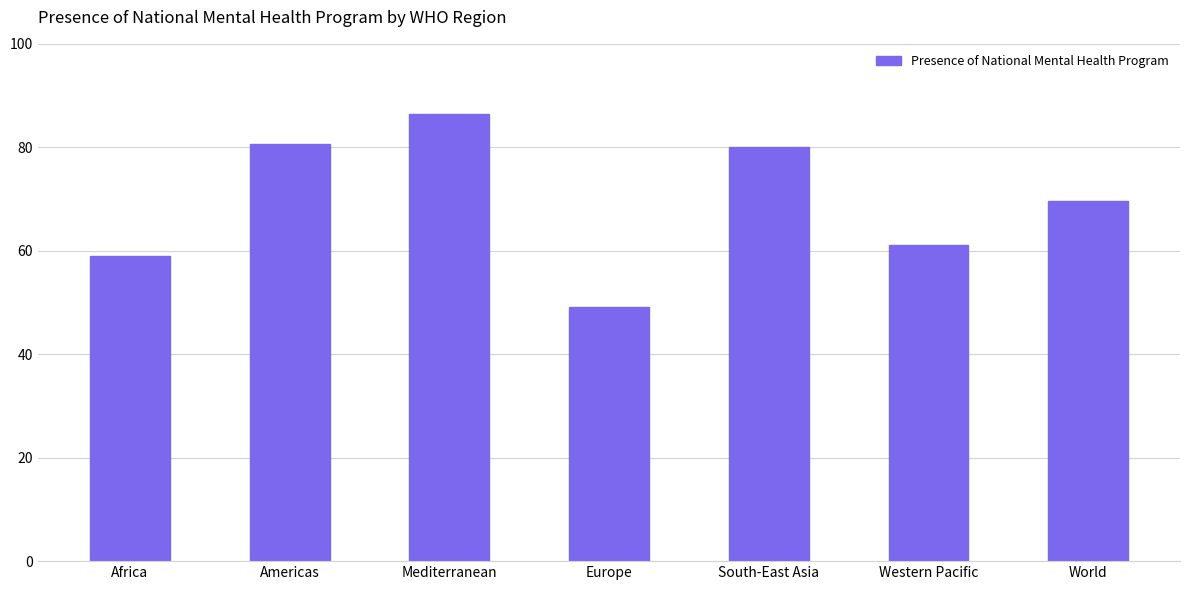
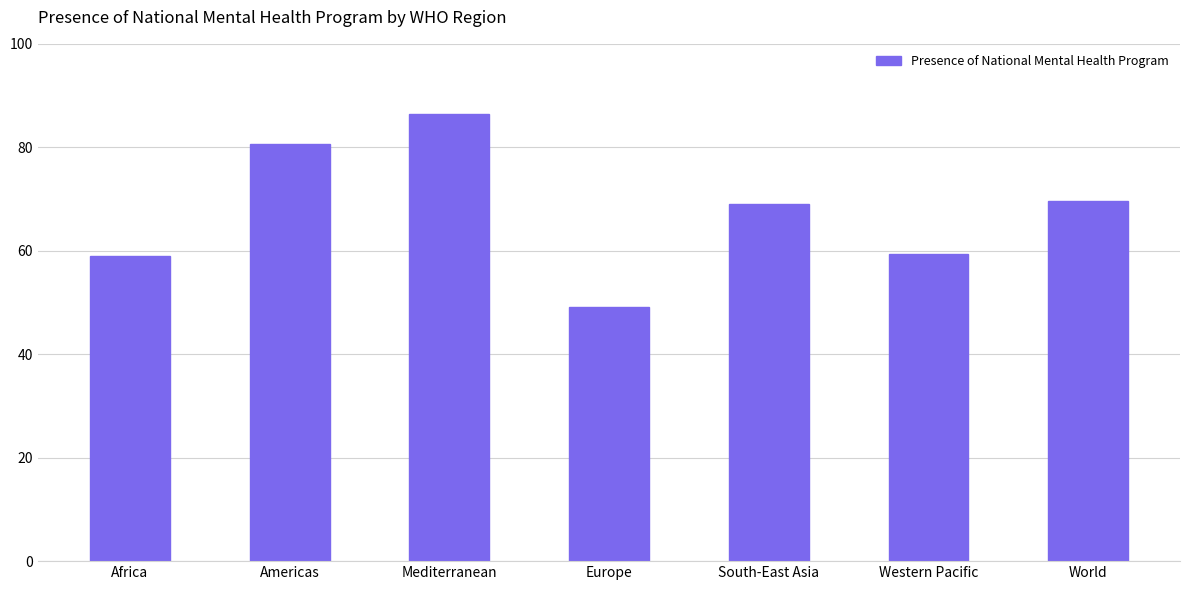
South-East Asia: 80 -> 69
Western Pacific: 61 -> 59
